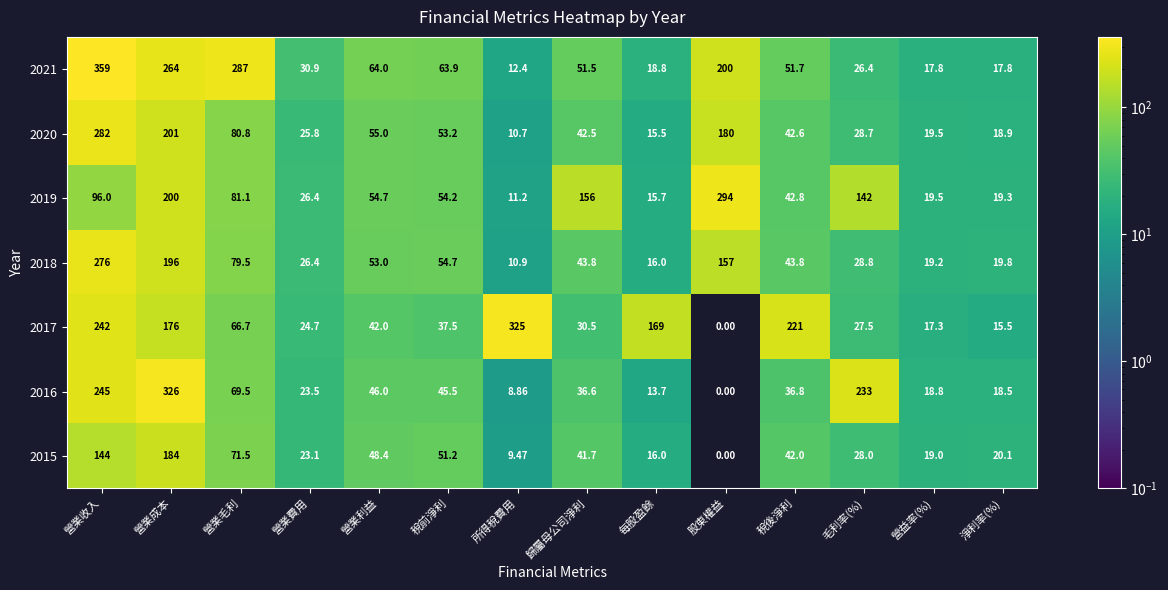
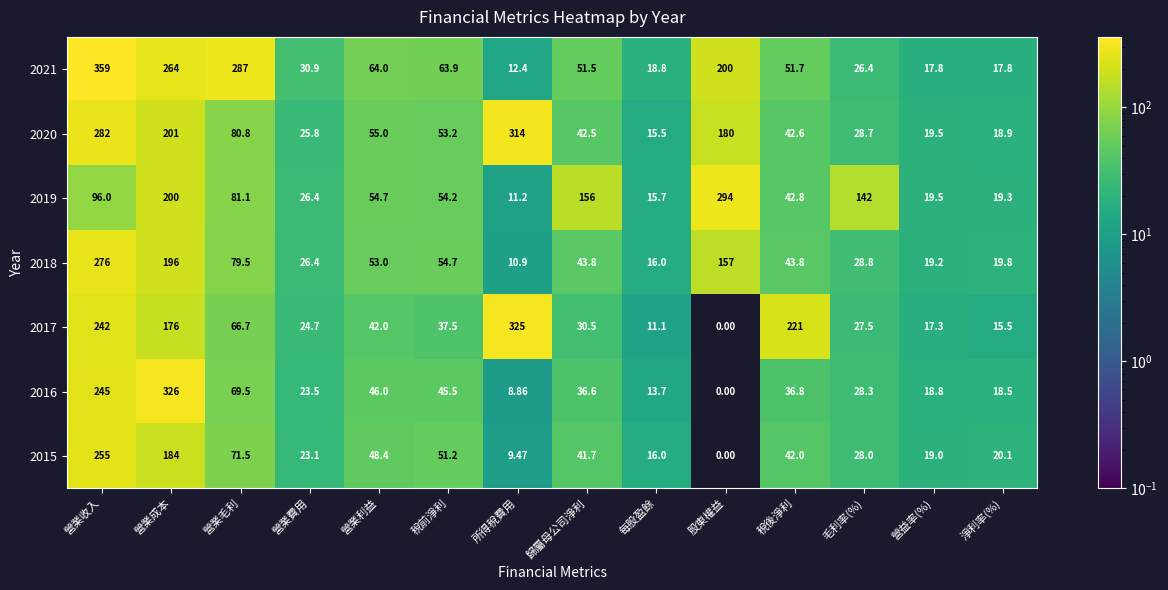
2020, 所得稅費用: 10.7 -> 314
2017, 每股盈餘: 169 -> 11.1
2016, 毛利率(%): 233 -> 28.3
2015, 營業收入: 144 -> 255
